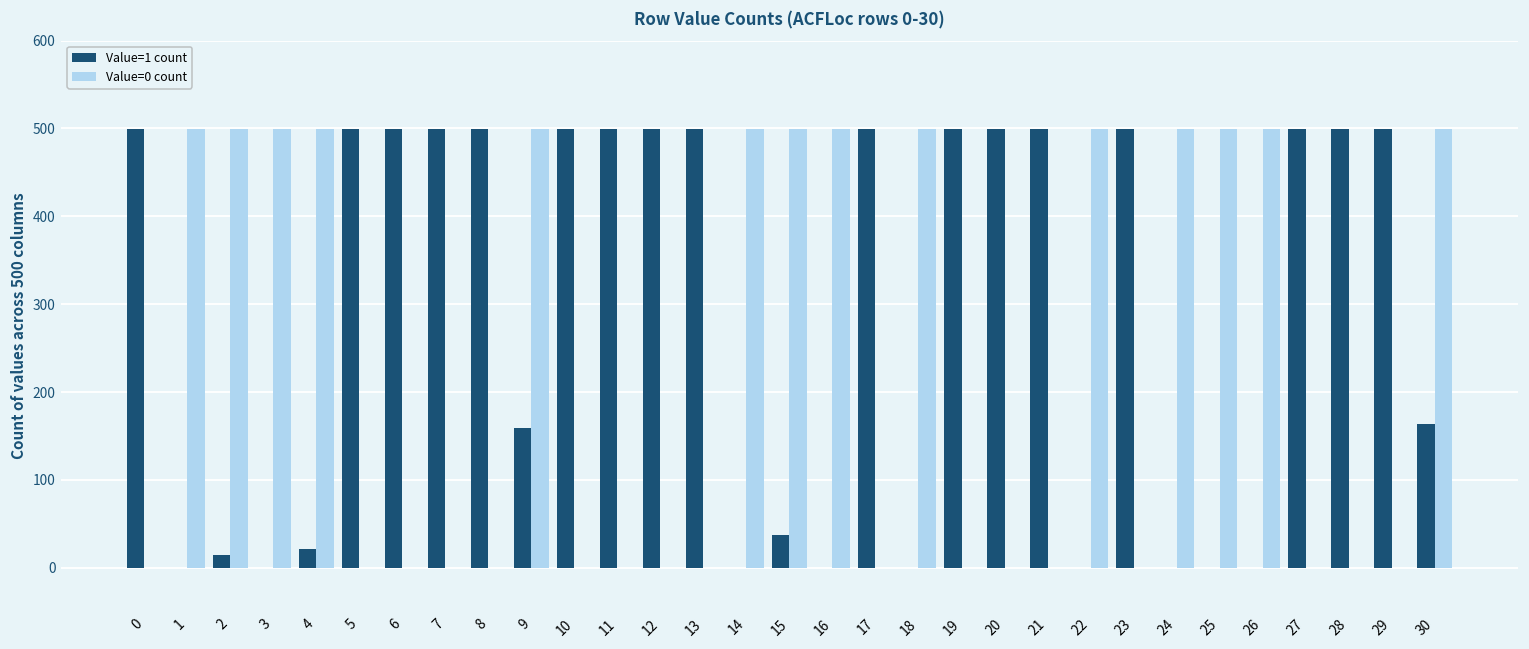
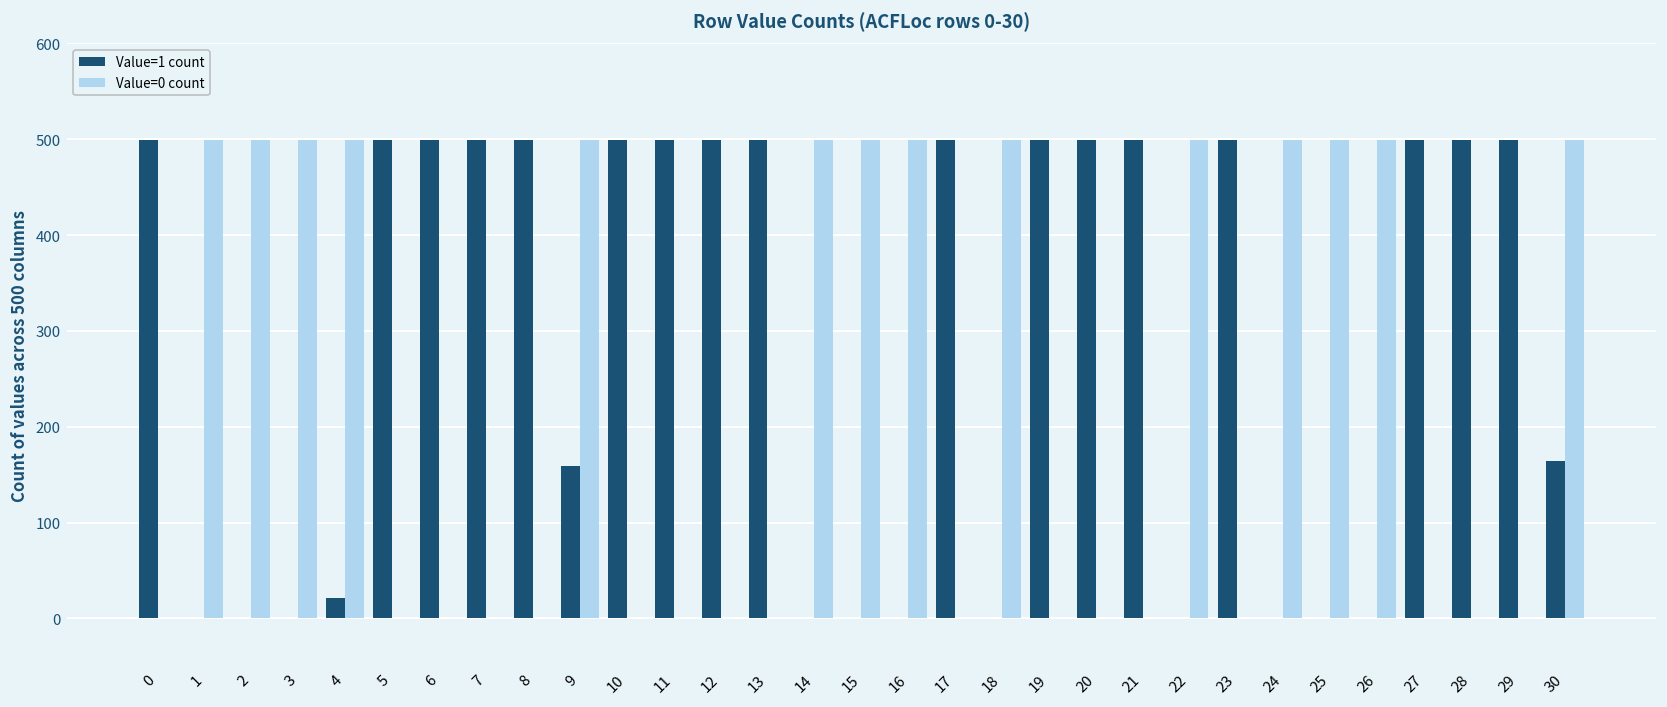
Value=1 count, 2: 20 -> 0
Value=1 count, 15: 40 -> 0
